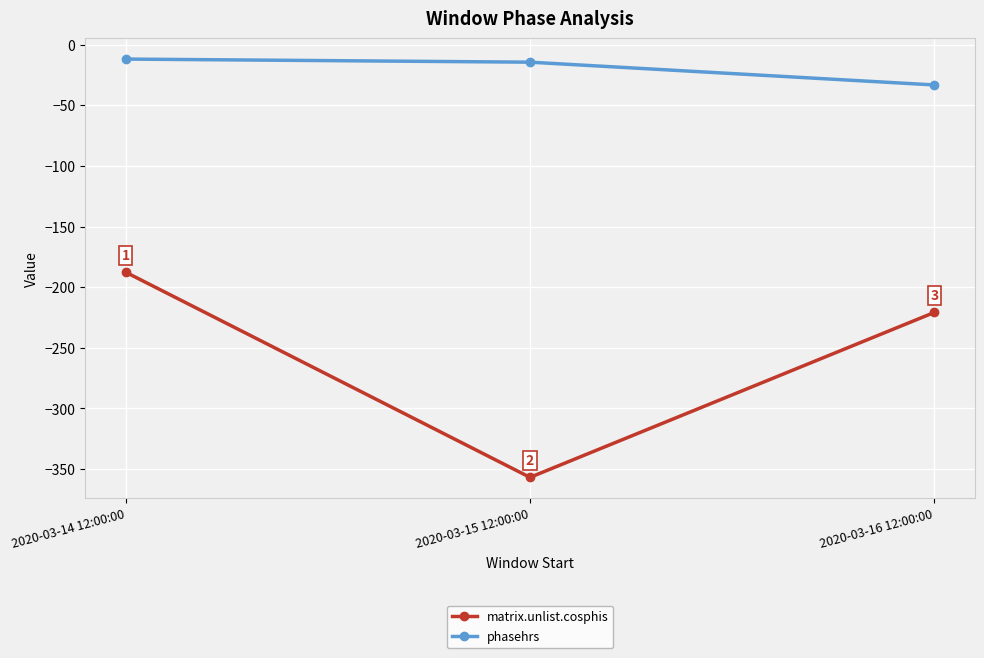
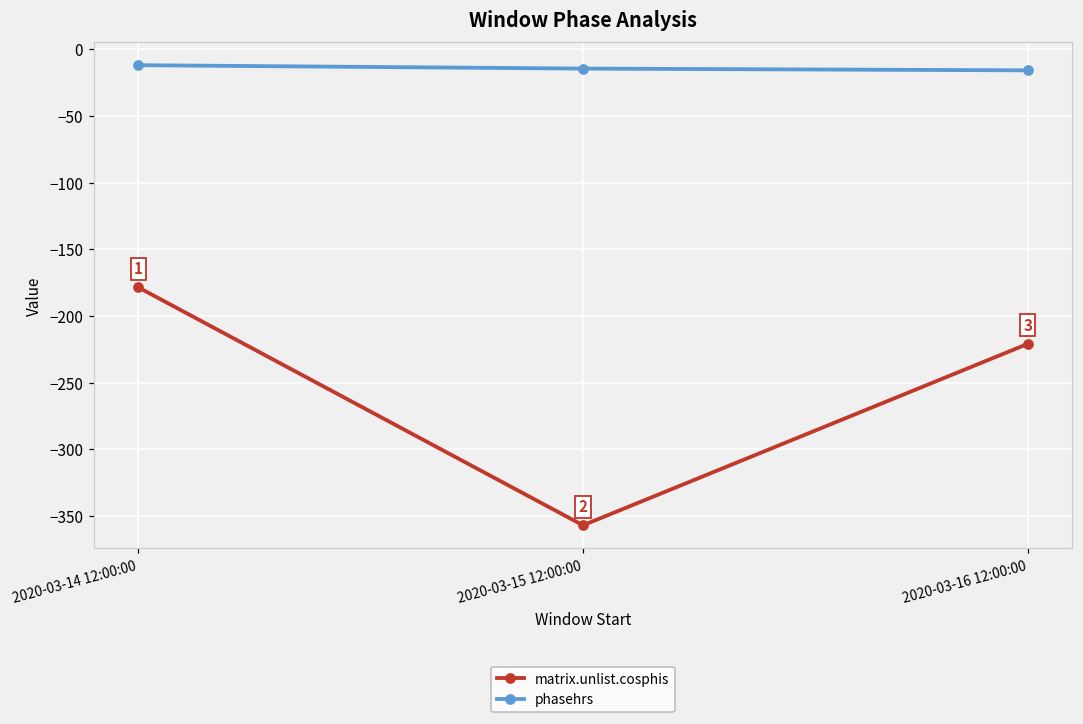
matrix.unlist.cosphis, 2020-03-14 12:00:00: -188 -> -178
phasehrs, 2020-03-16 12:00:00: -33 -> -16
